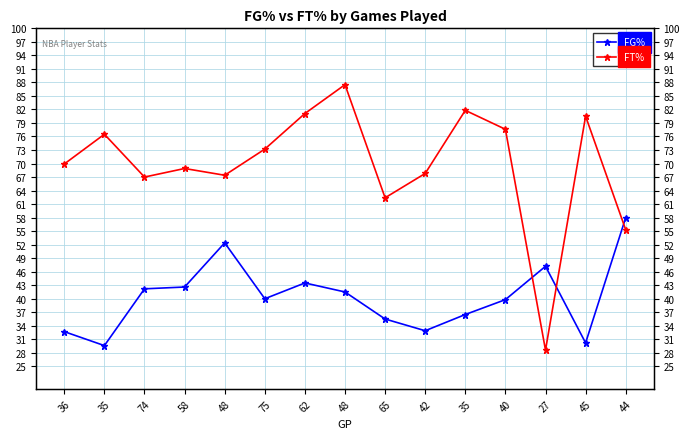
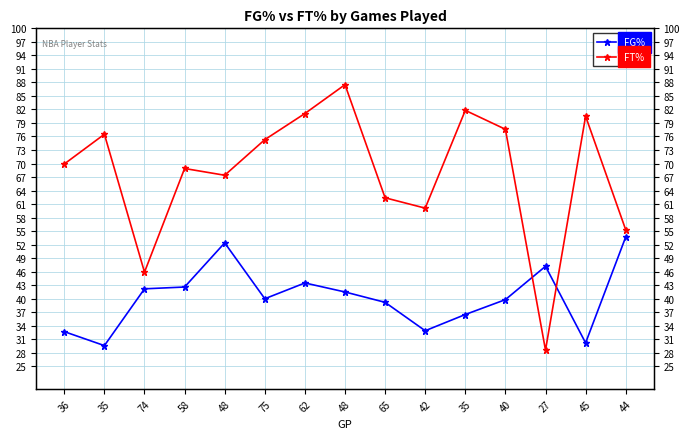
FT%, 74: 67 -> 46
FT%, 75: 73 -> 75
FG%, 65: 36 -> 39
FT%, 42: 68 -> 60
FG%, 44: 58 -> 54
